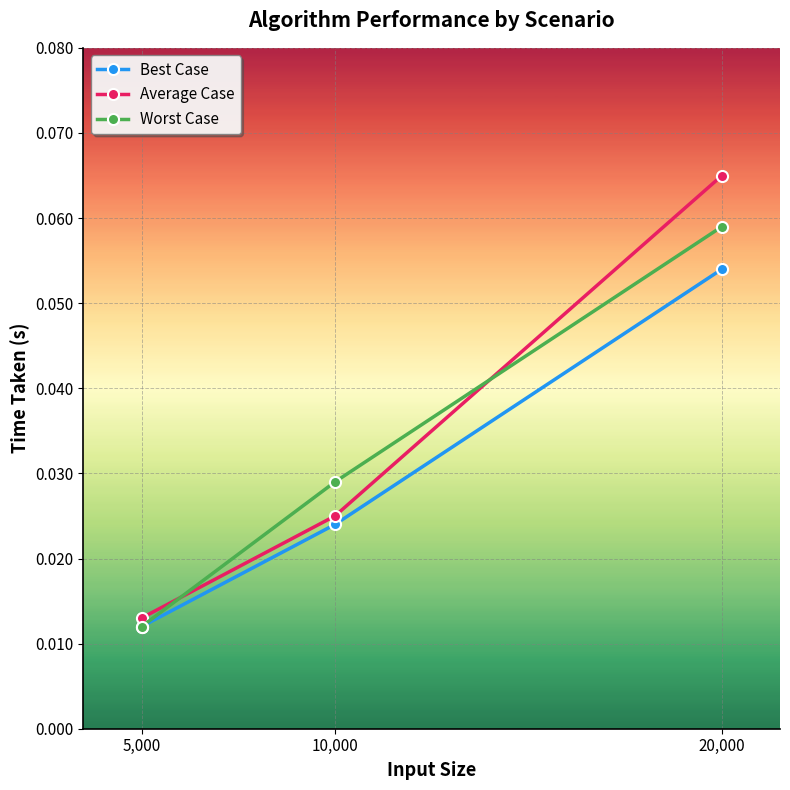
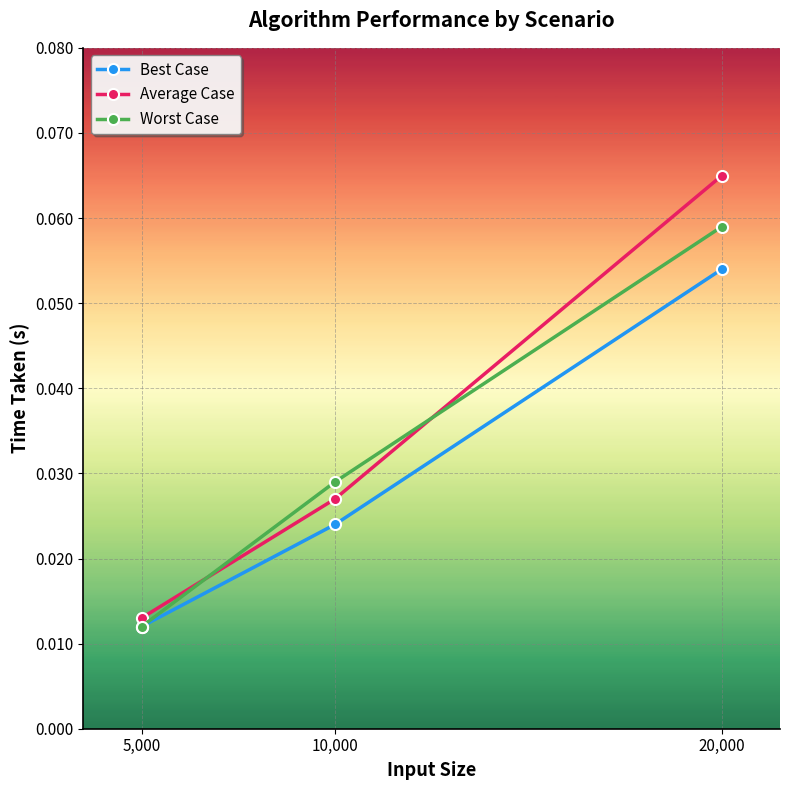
Average Case, 10,000: 0.025 -> 0.027
